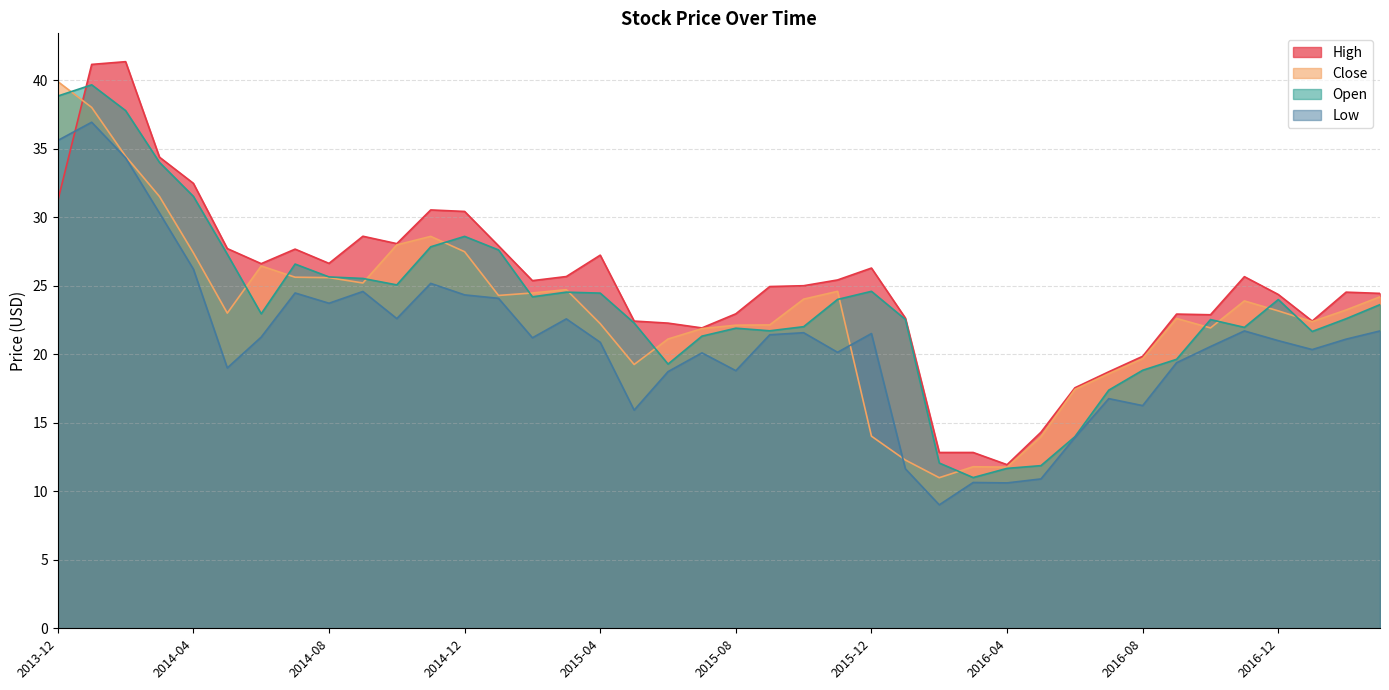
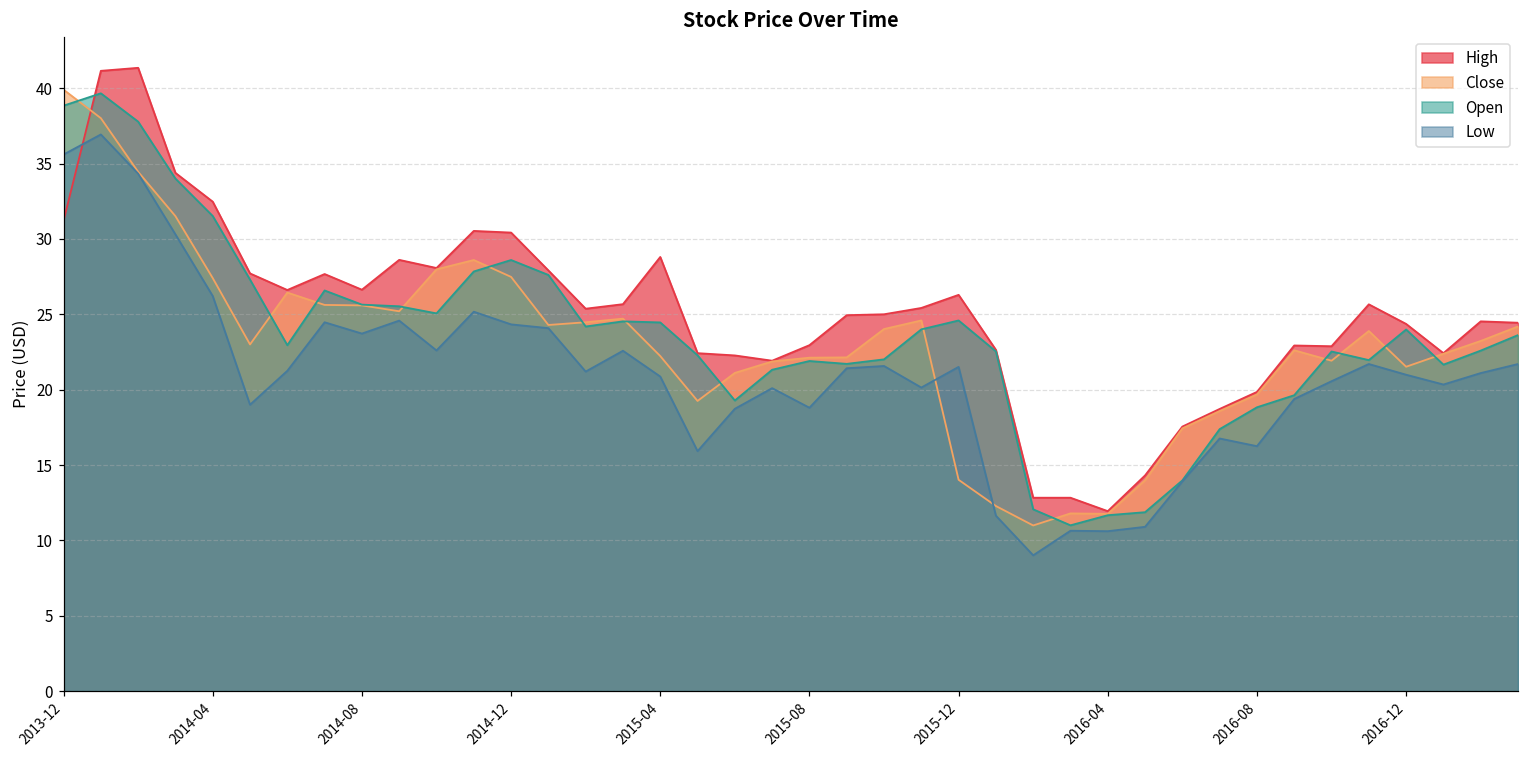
High, 2015-04: 27.2 -> 28.8
Close, 2016-12: 23.2 -> 21.5
